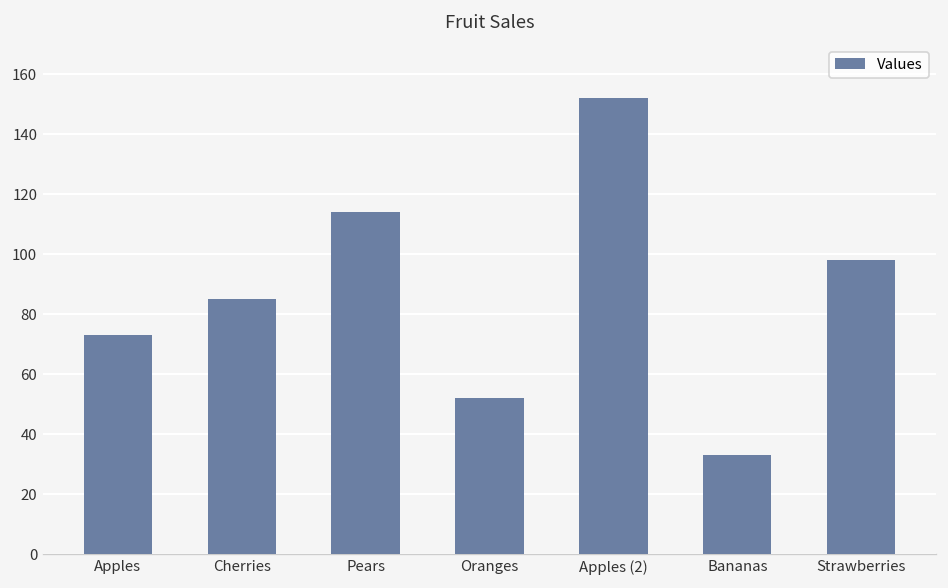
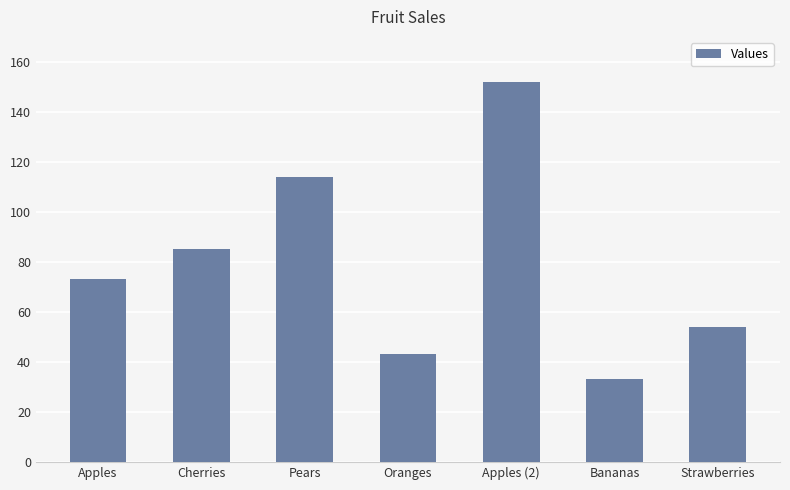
Oranges: 52 -> 43
Strawberries: 98 -> 54
